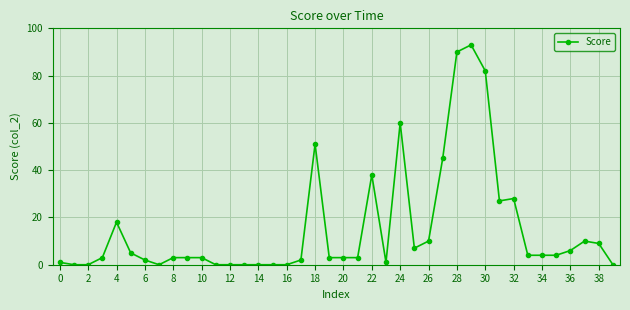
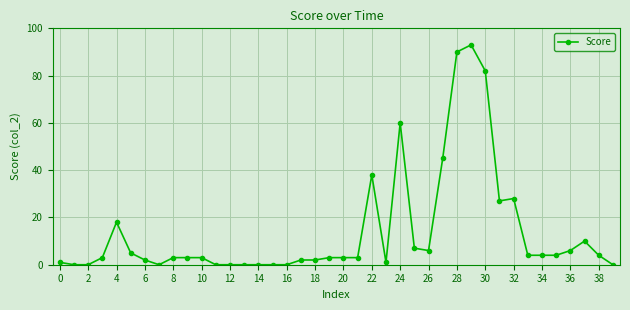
18: 51 -> 2
26: 10 -> 6
38: 9 -> 4
